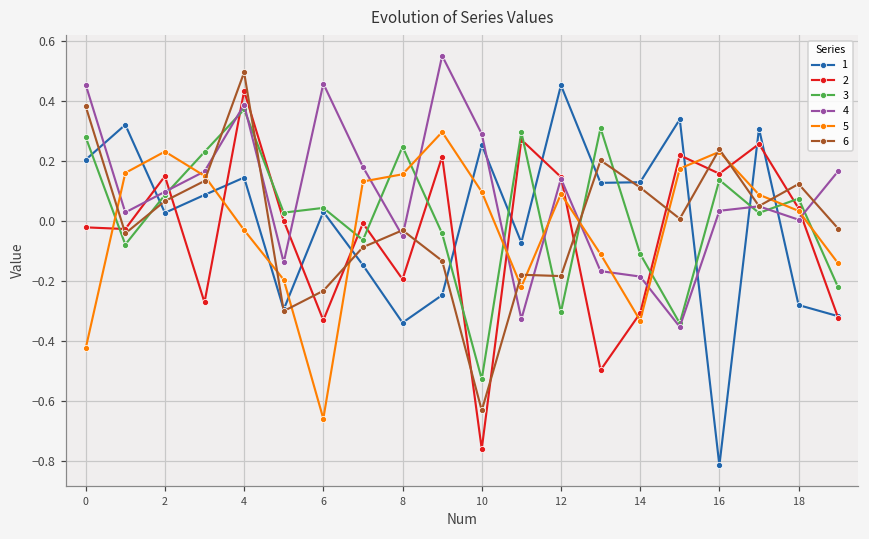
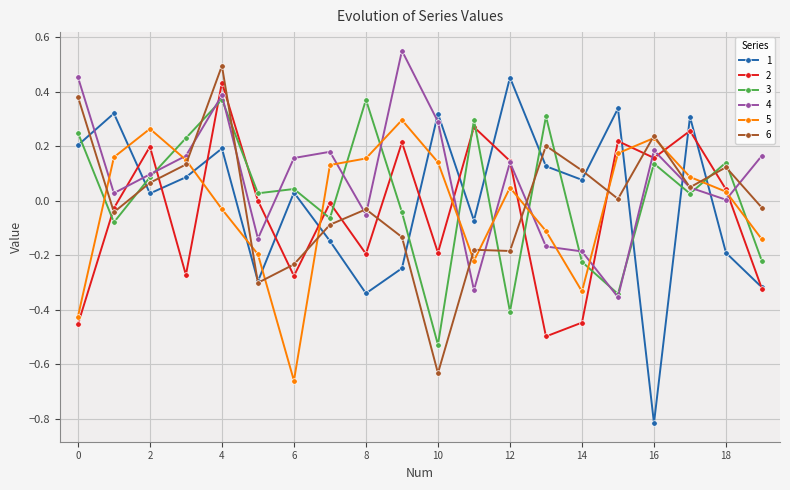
2, 0: -0.02 -> -0.45
3, 0: 0.28 -> 0.25
2, 2: 0.15 -> 0.20
5, 2: 0.23 -> 0.26
1, 4: 0.14 -> 0.19
2, 6: -0.33 -> -0.28
4, 6: 0.46 -> 0.16
3, 8: 0.25 -> 0.37
1, 10: 0.25 -> 0.32
2, 10: -0.76 -> -0.19
5, 10: 0.10 -> 0.14
3, 12: -0.30 -> -0.41
5, 12: 0.09 -> 0.05
1, 14: 0.13 -> 0.08
2, 14: -0.31 -> -0.45
3, 14: -0.11 -> -0.22
4, 16: 0.03 -> 0.18
1, 18: -0.28 -> -0.19
3, 18: 0.07 -> 0.14
